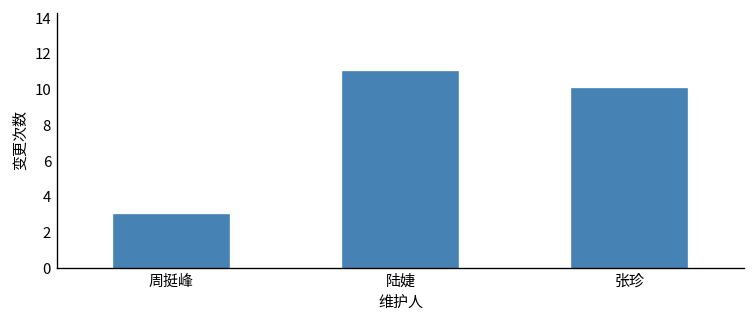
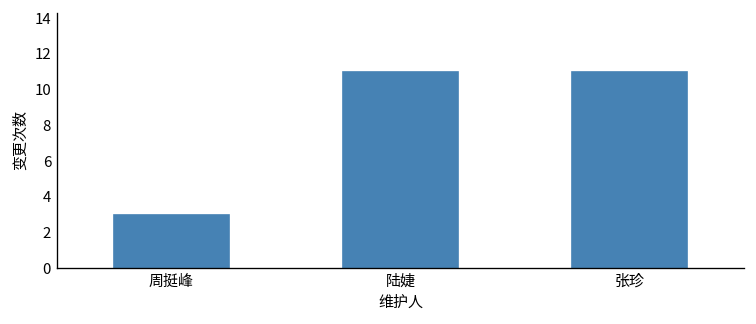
张珍: 10 -> 11
